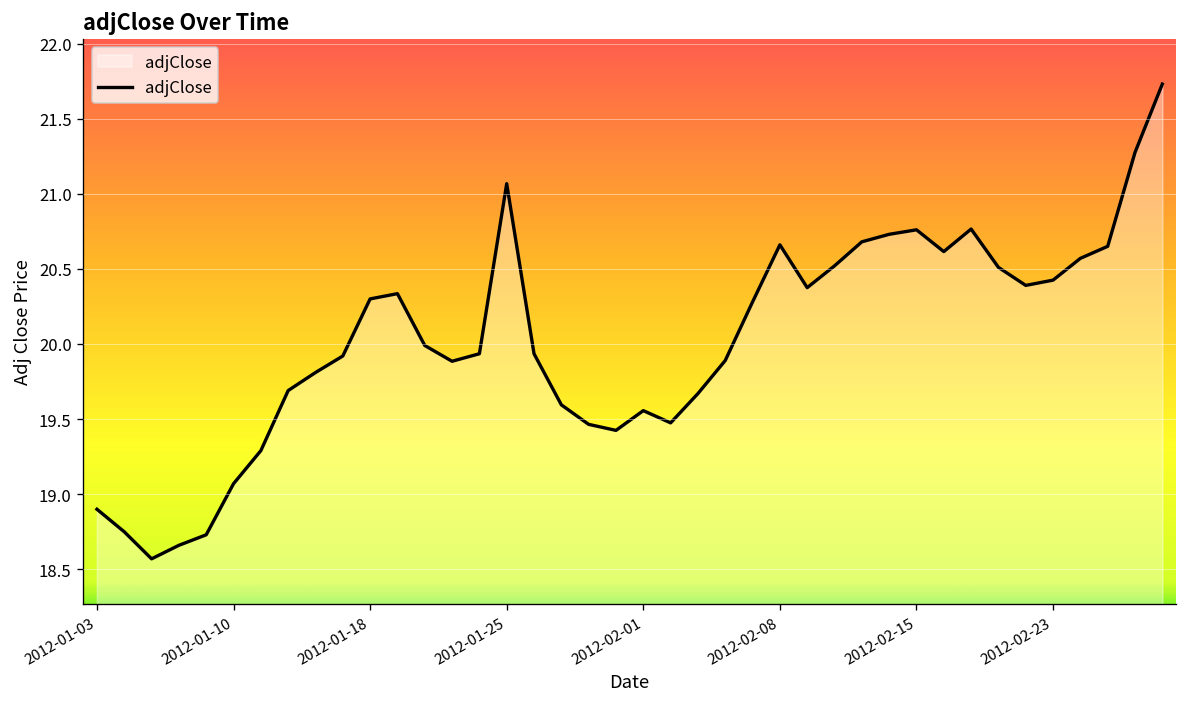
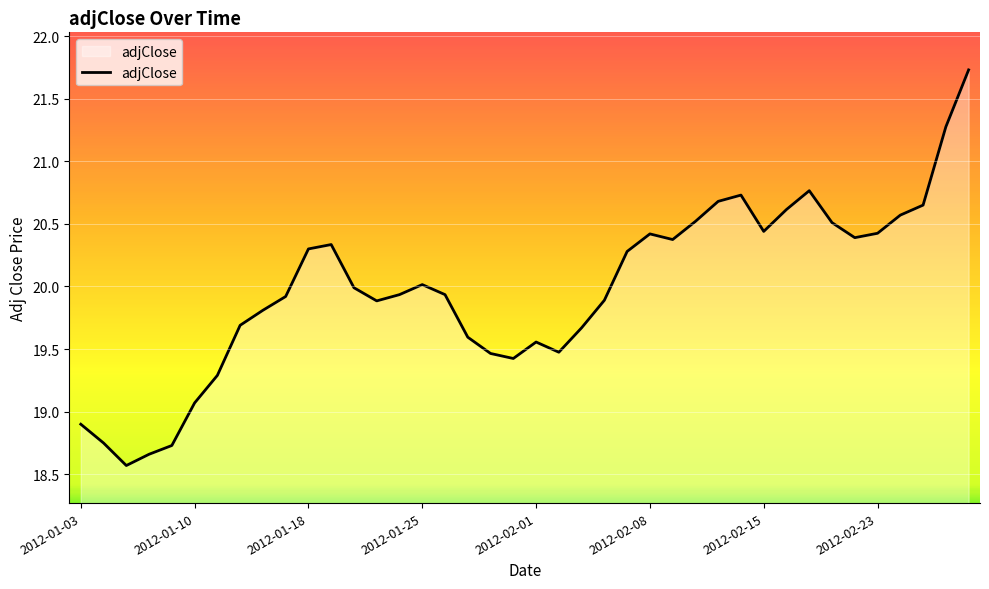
2012-01-25: 21.07 -> 20.01
2012-02-08: 20.66 -> 20.42
2012-02-15: 20.76 -> 20.44
